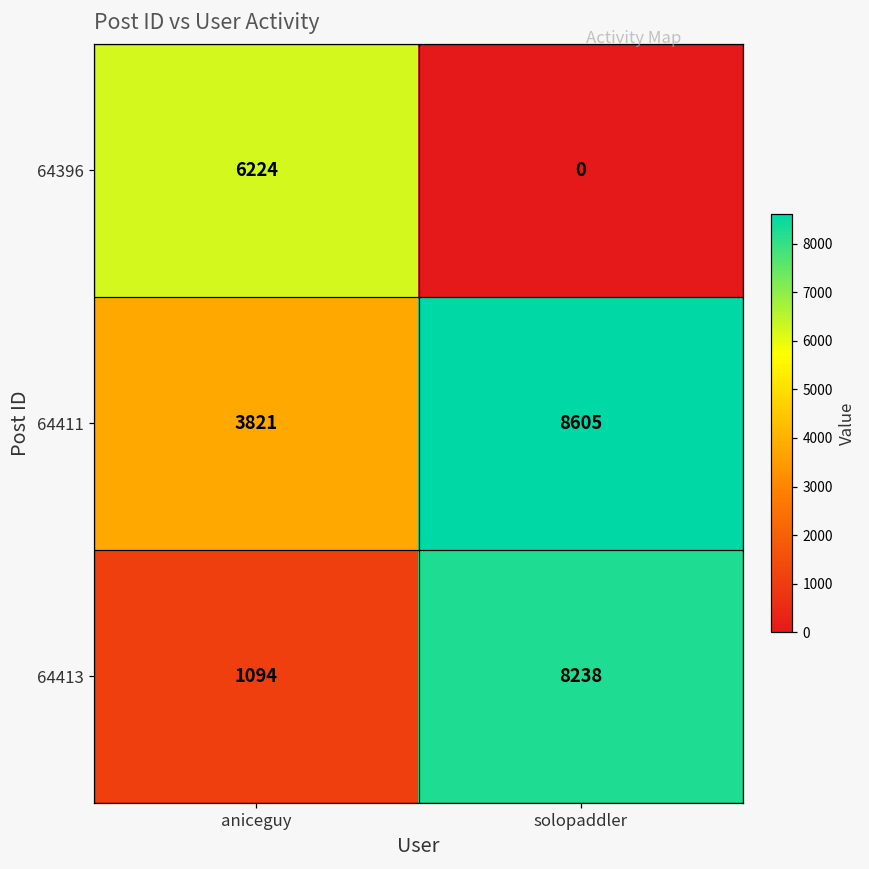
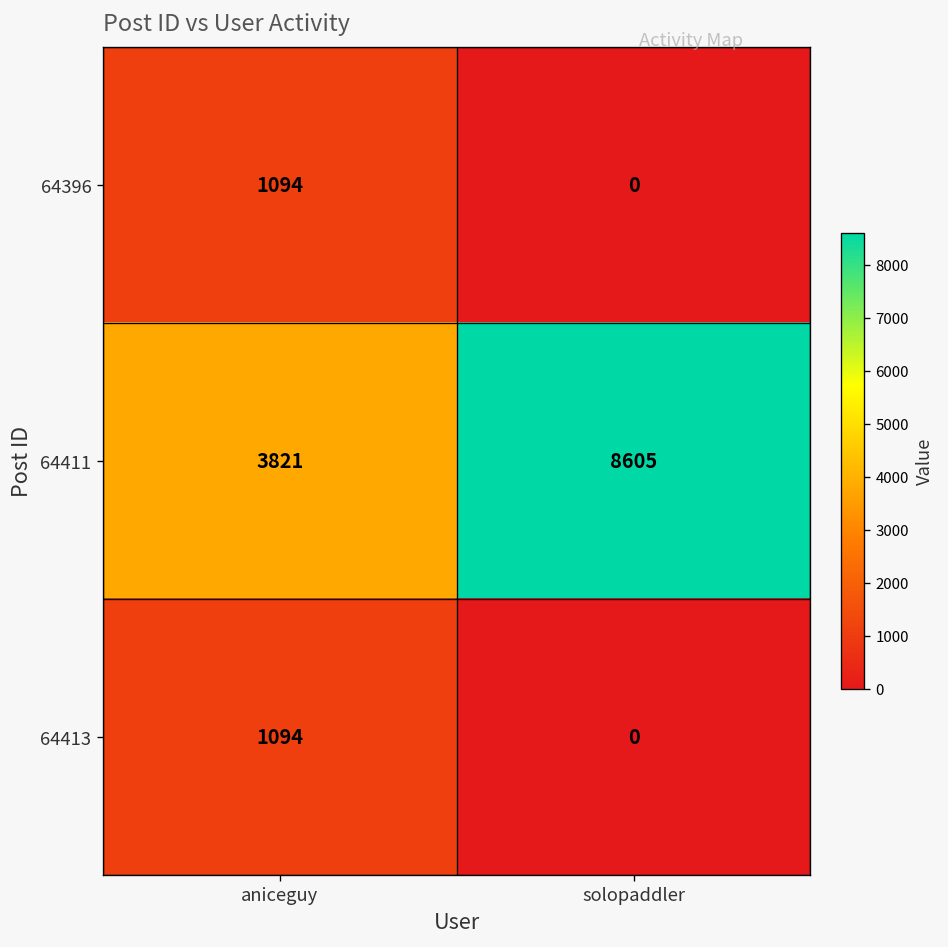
64396, aniceguy: 6224 -> 1094
64413, solopaddler: 8238 -> 0
